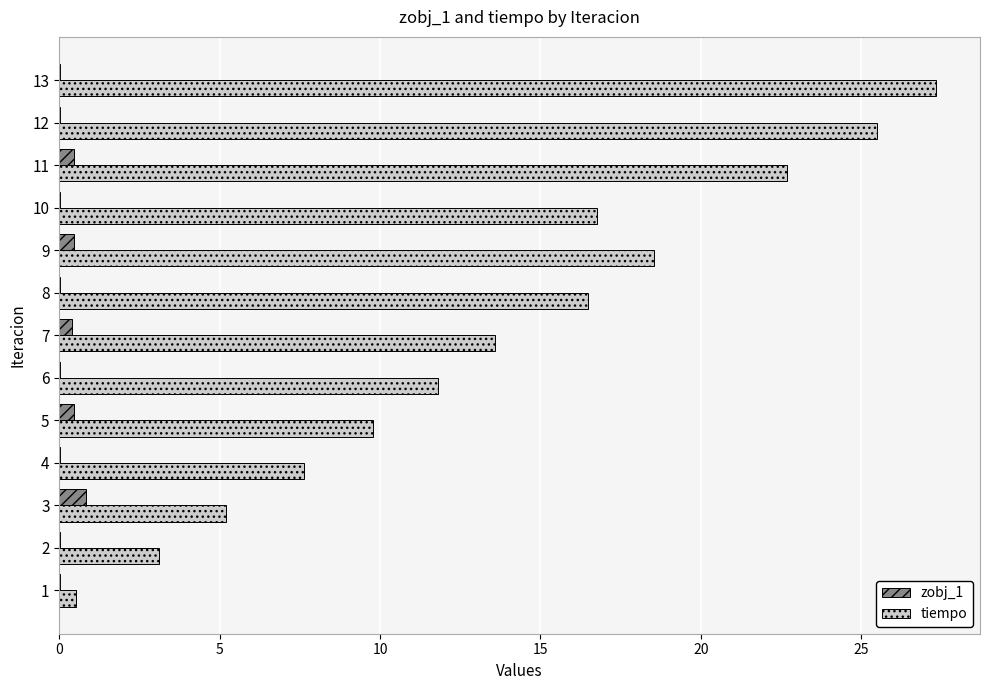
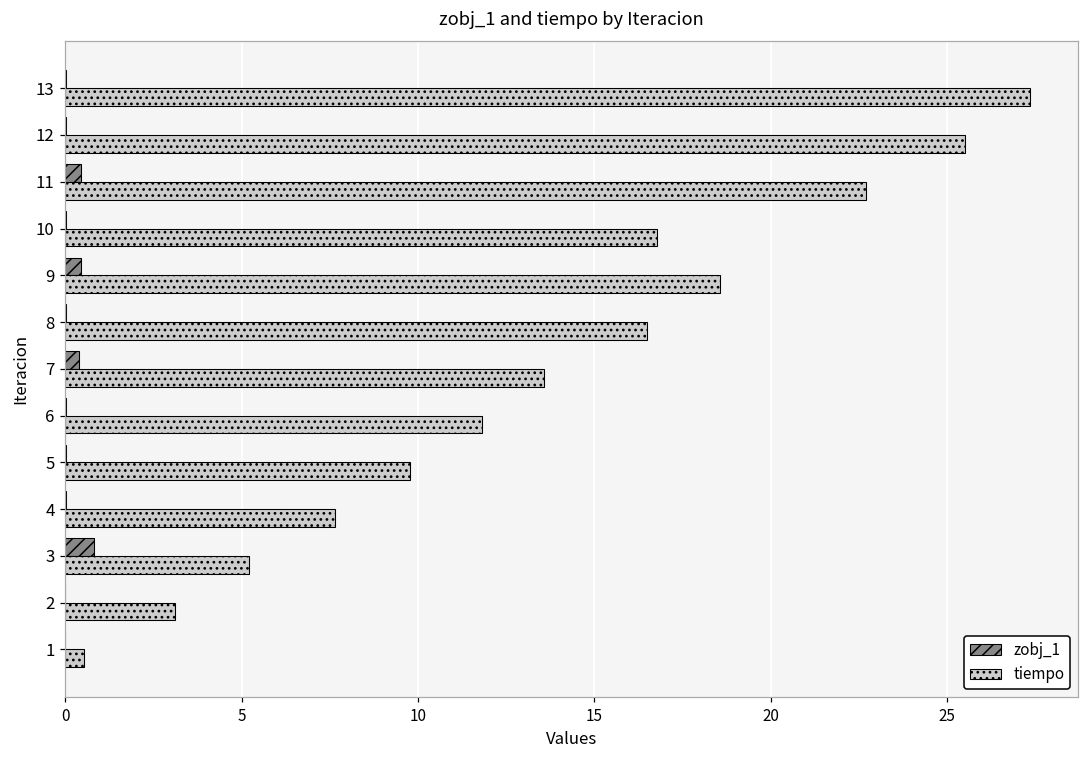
zobj_1, 5: 0.5 -> 0.0
